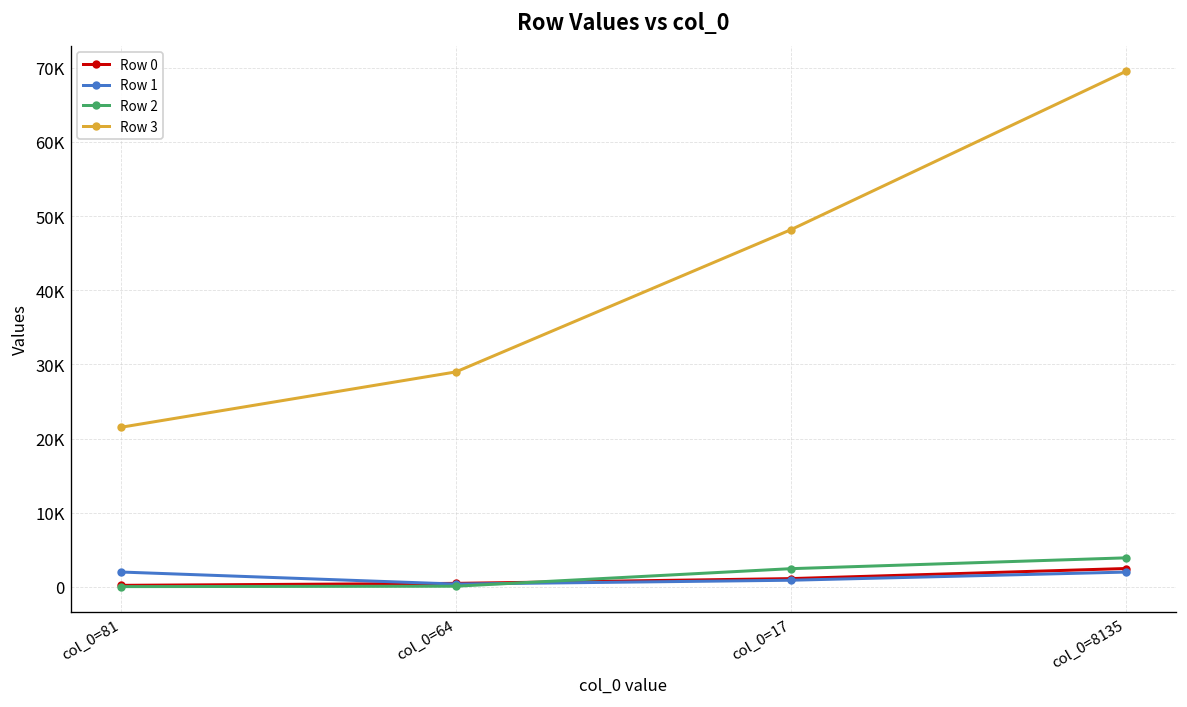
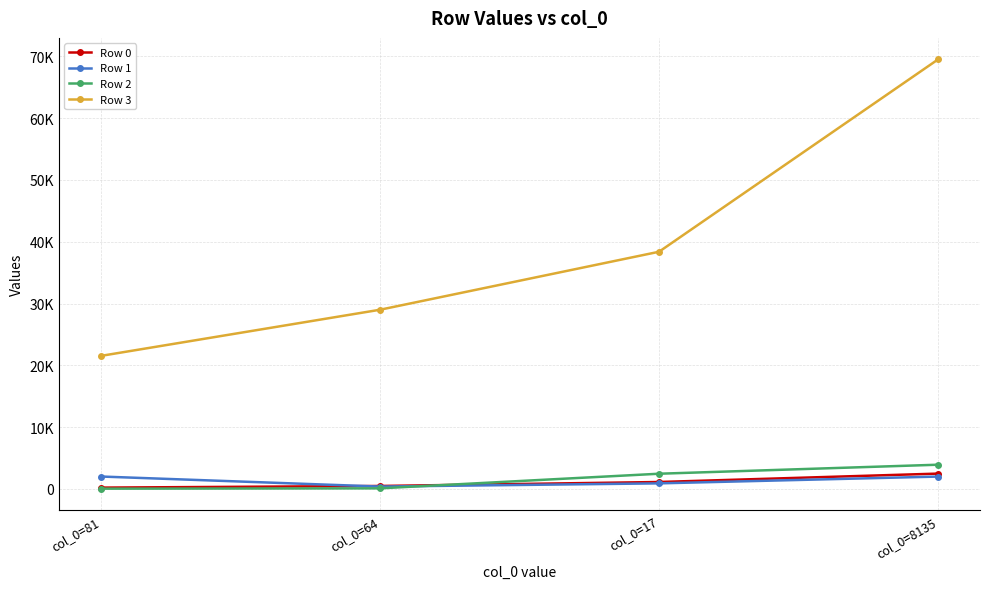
Row 3, col_0=17: 48000 -> 38000
